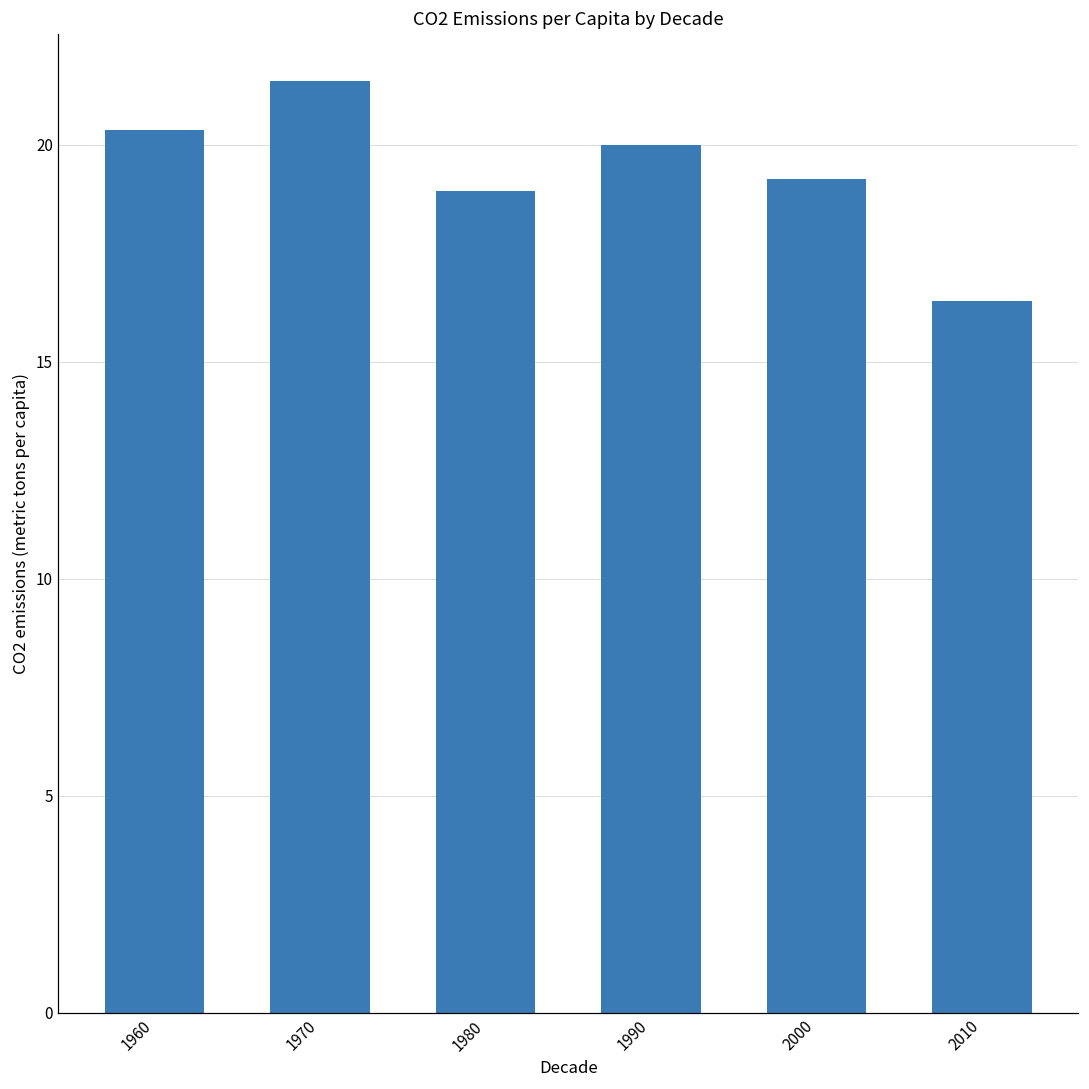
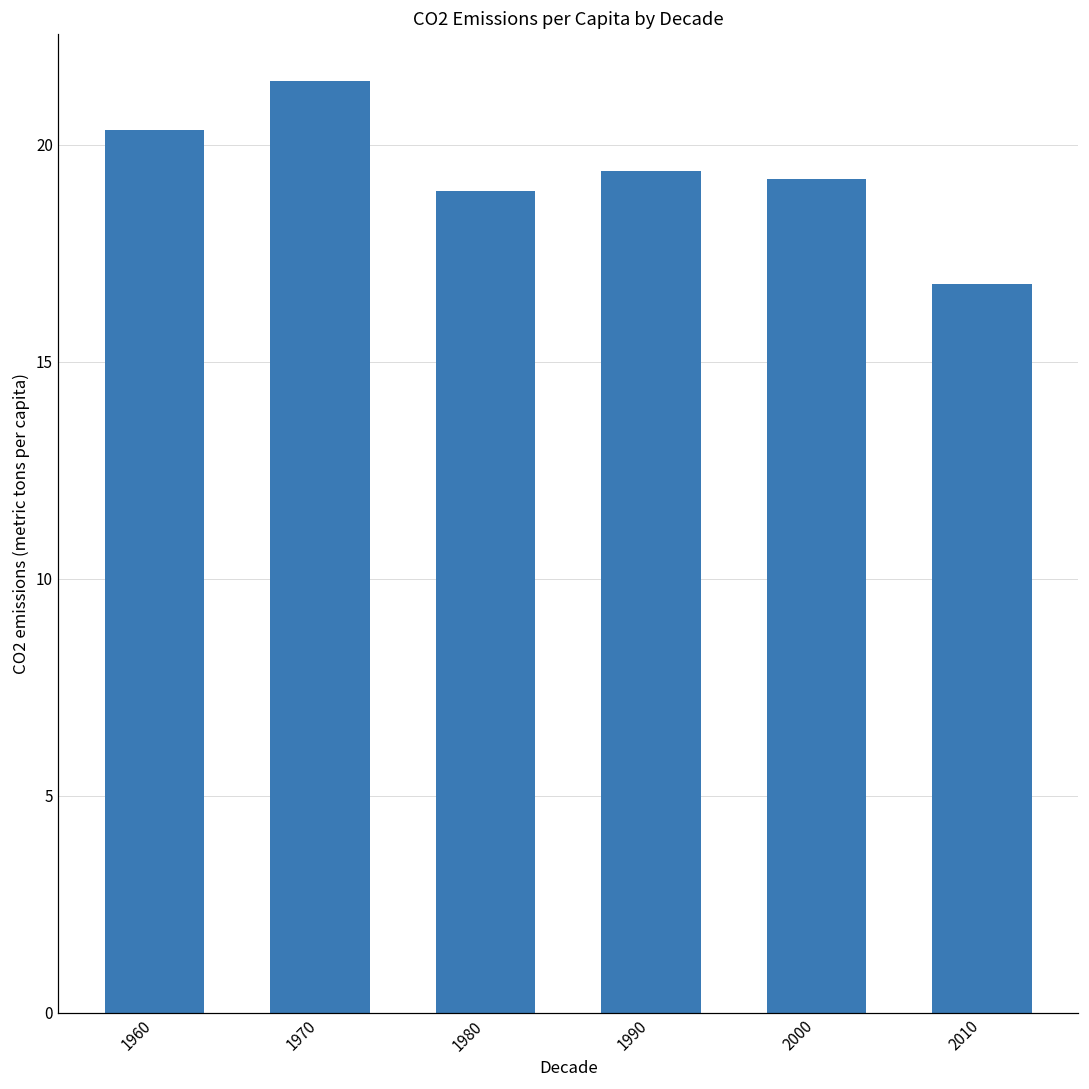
1990: 20.0 -> 19.4
2010: 16.4 -> 16.8
